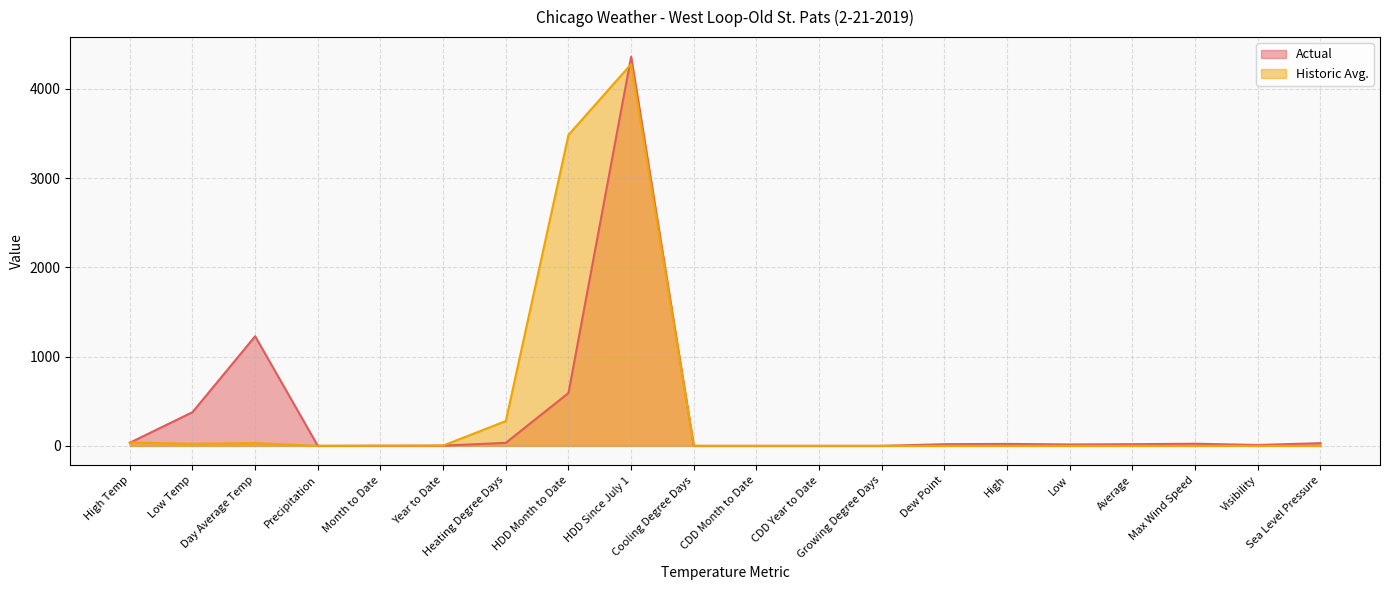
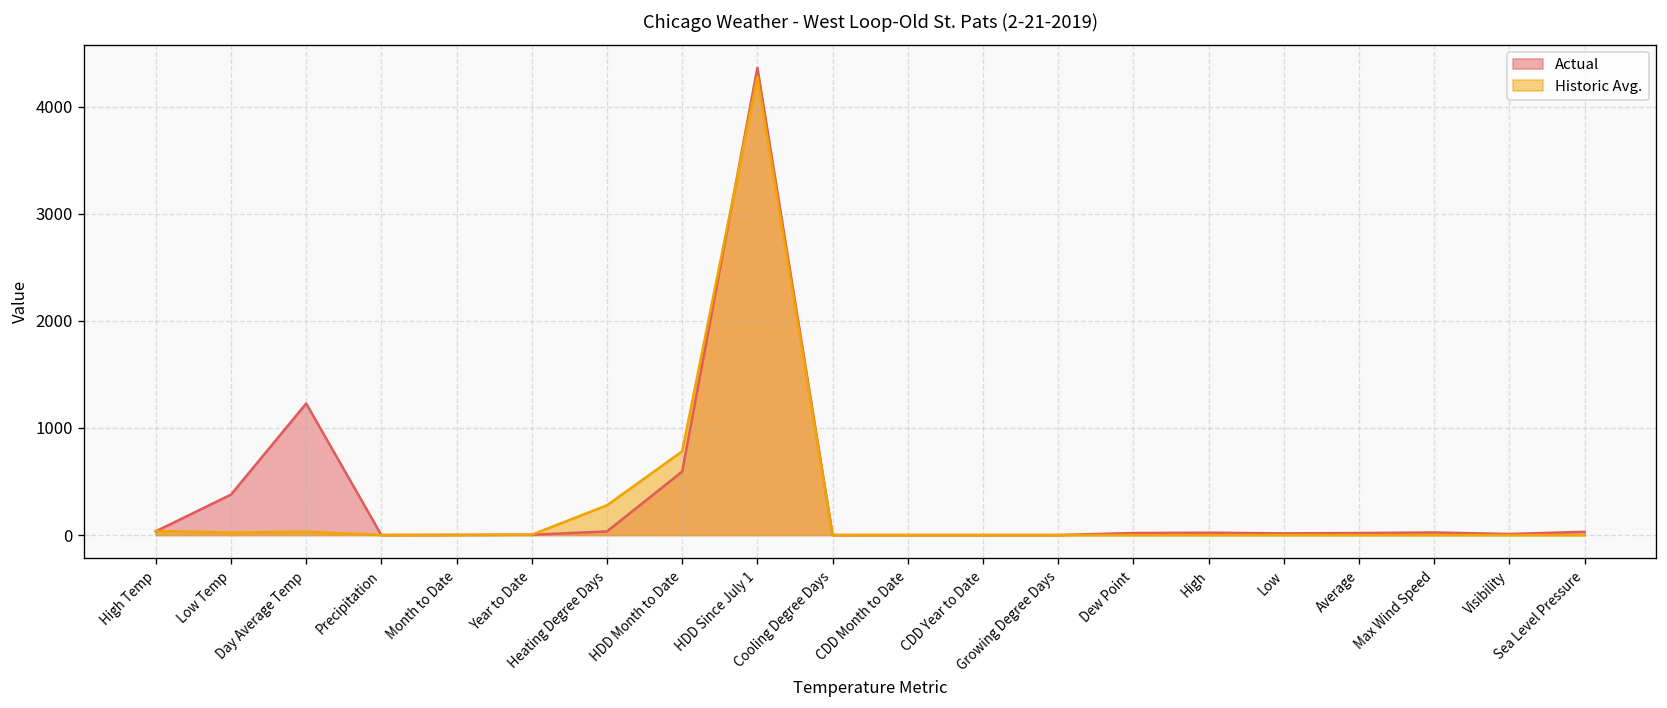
Historic Avg., HDD Month to Date: 3500 -> 800
